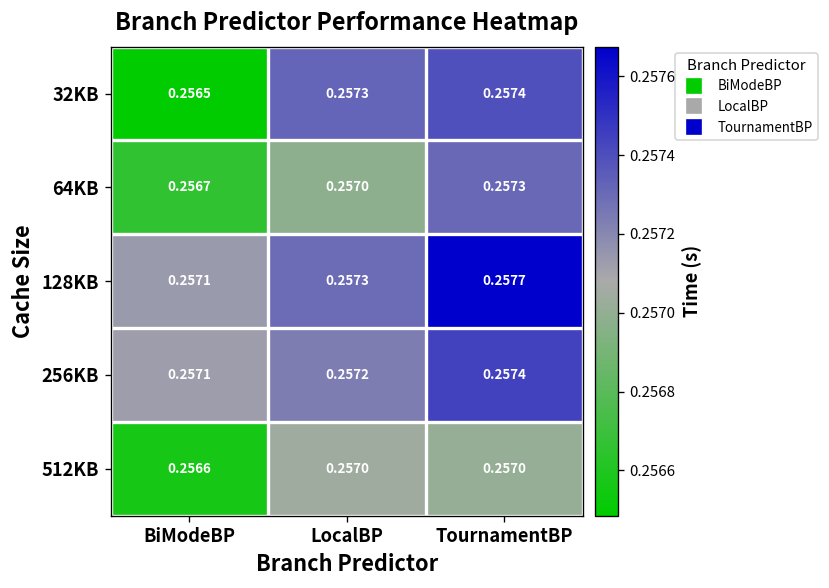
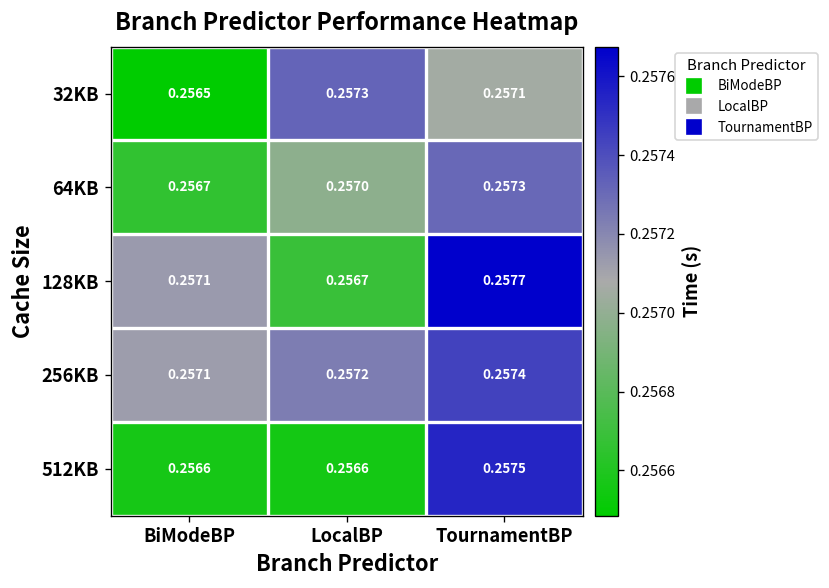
32KB, TournamentBP: 0.2574 -> 0.2571
128KB, LocalBP: 0.2573 -> 0.2567
512KB, LocalBP: 0.2570 -> 0.2566
512KB, TournamentBP: 0.2570 -> 0.2575
